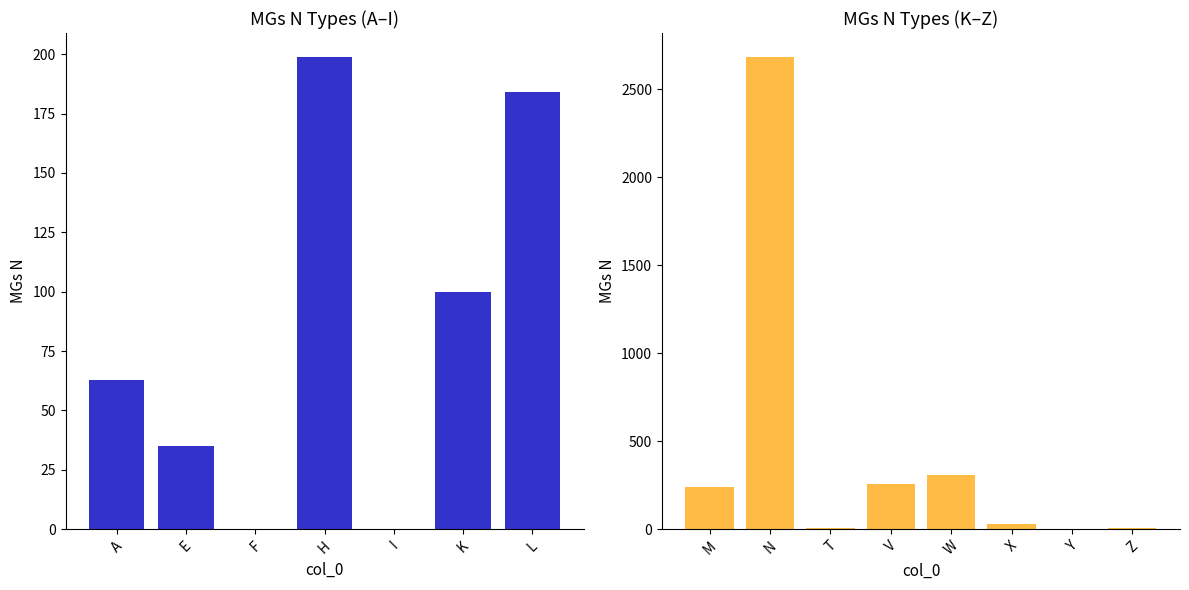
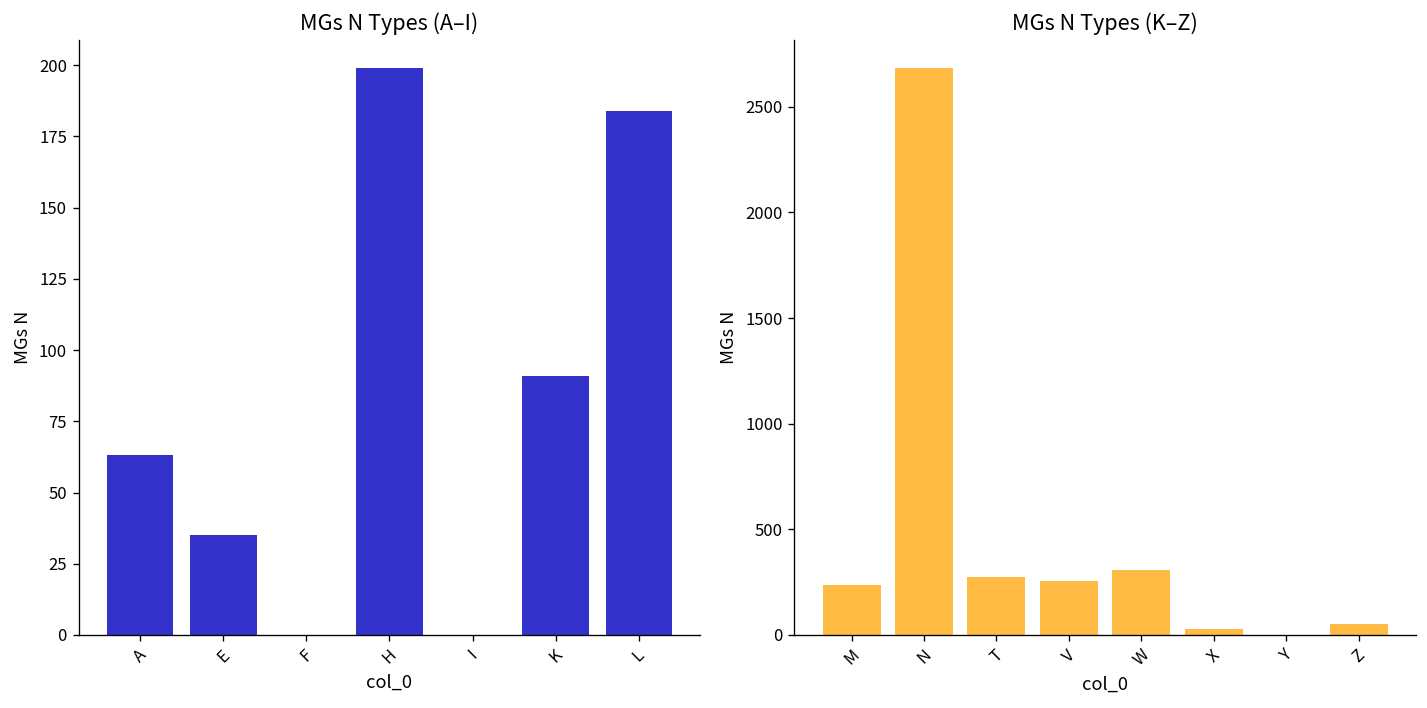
MGs N Types (A–I), K: 100 -> 91
MGs N Types (K–Z), T: 0 -> 280
MGs N Types (K–Z), Z: 10 -> 50
